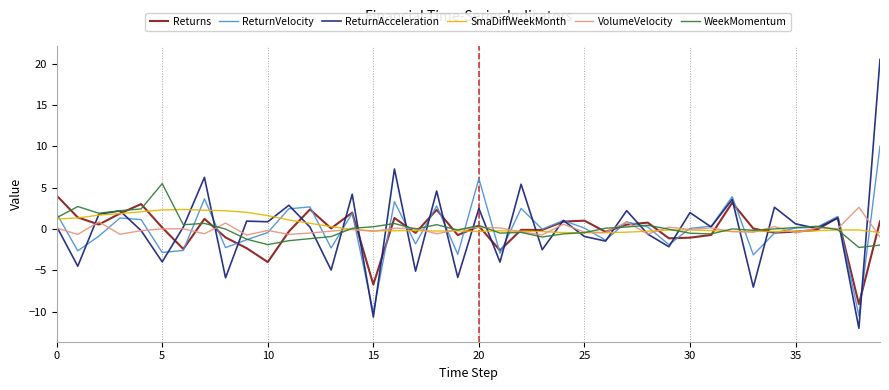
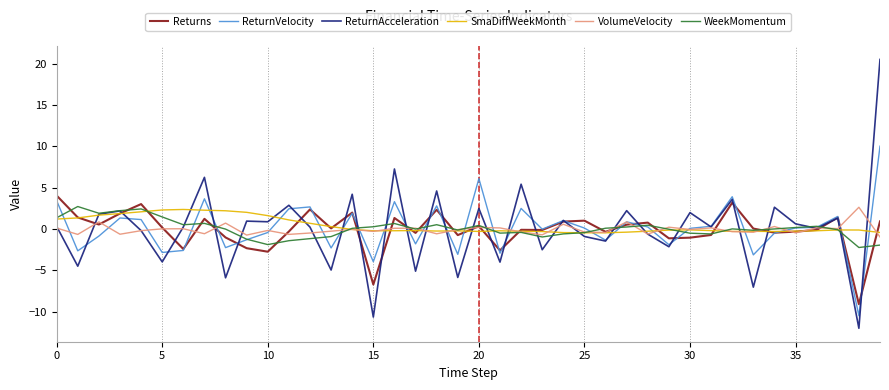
ReturnVelocity, 0: 2 -> 3
WeekMomentum, 5: 5 -> 1
Returns, 10: -4 -> -3
ReturnVelocity, 15: -10 -> -4
